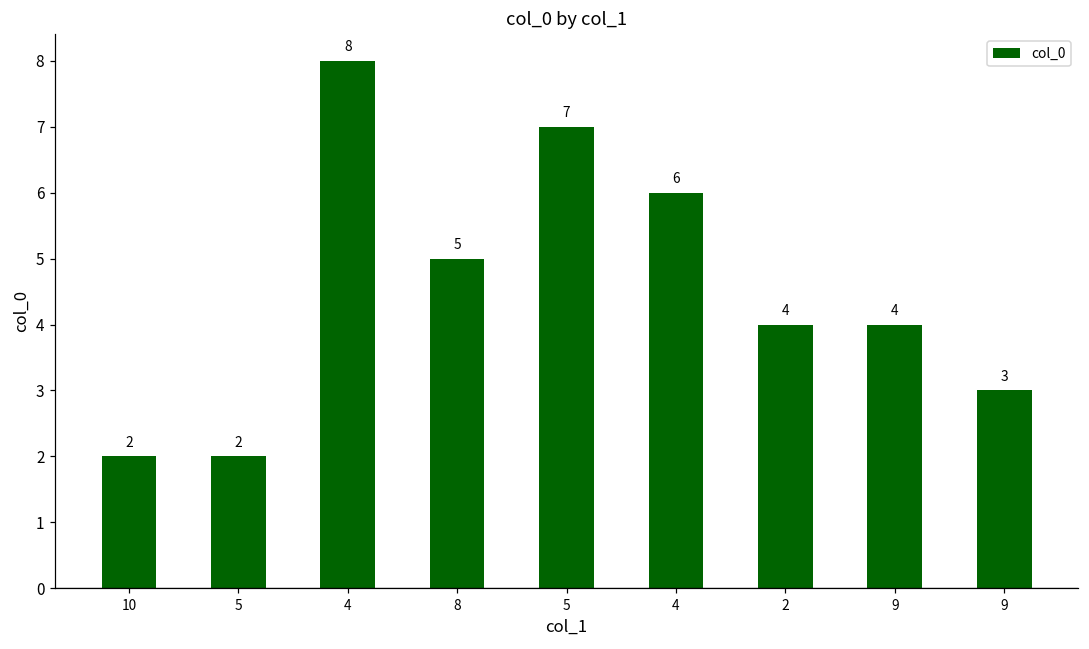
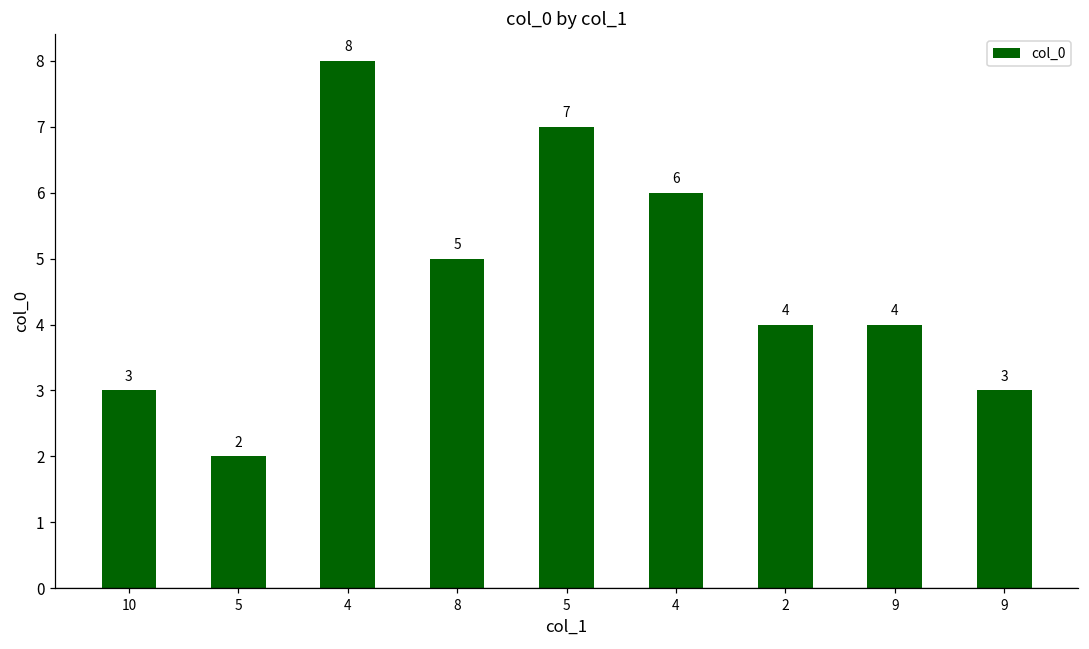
10: 2 -> 3
